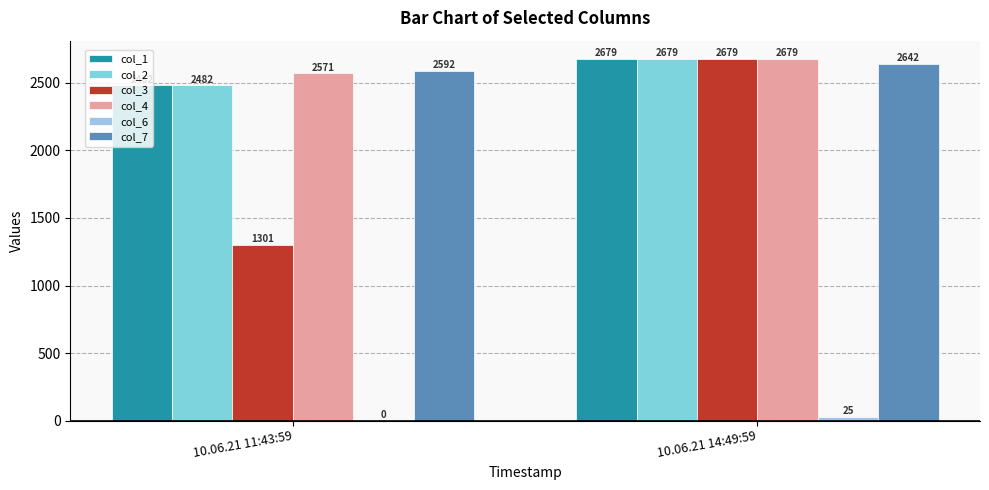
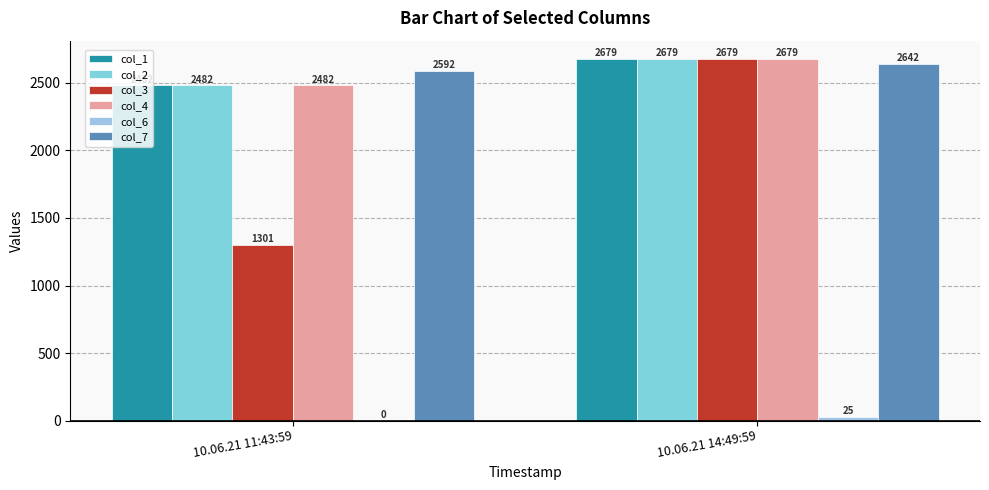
col_4, 10.06.21 11:43:59: 2571 -> 2482
